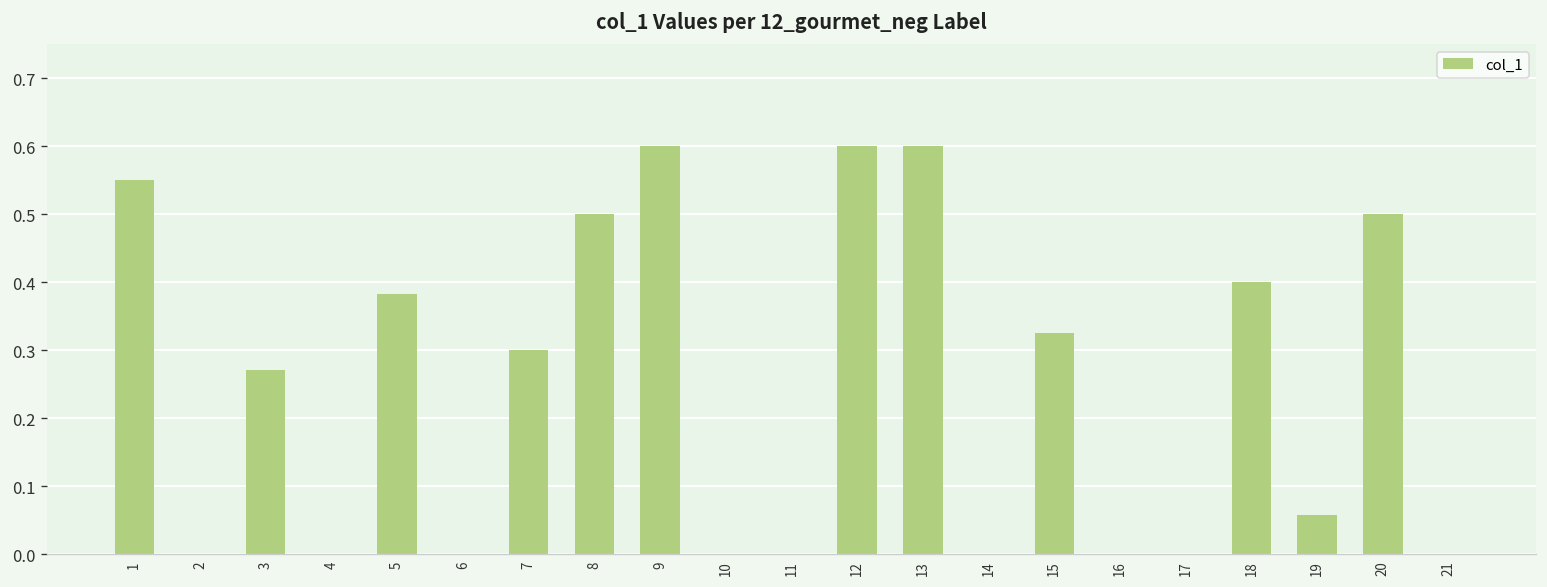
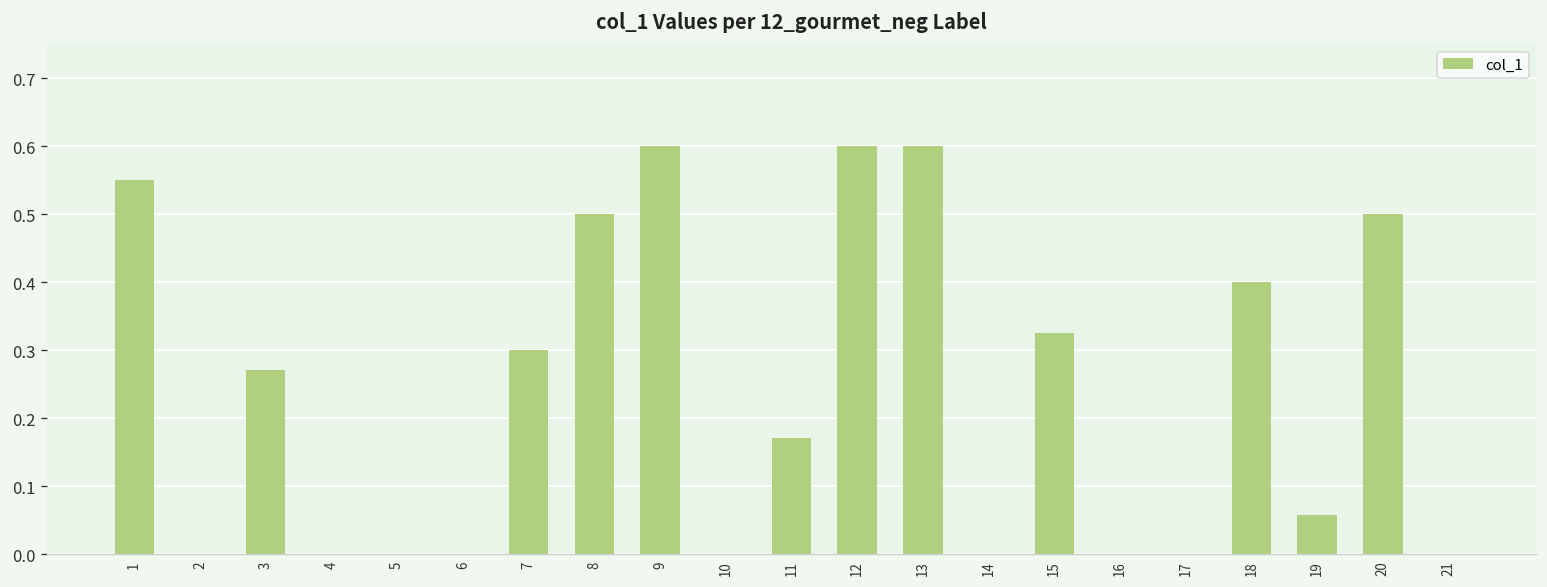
5: 0.38 -> 0.00
11: 0.00 -> 0.17
